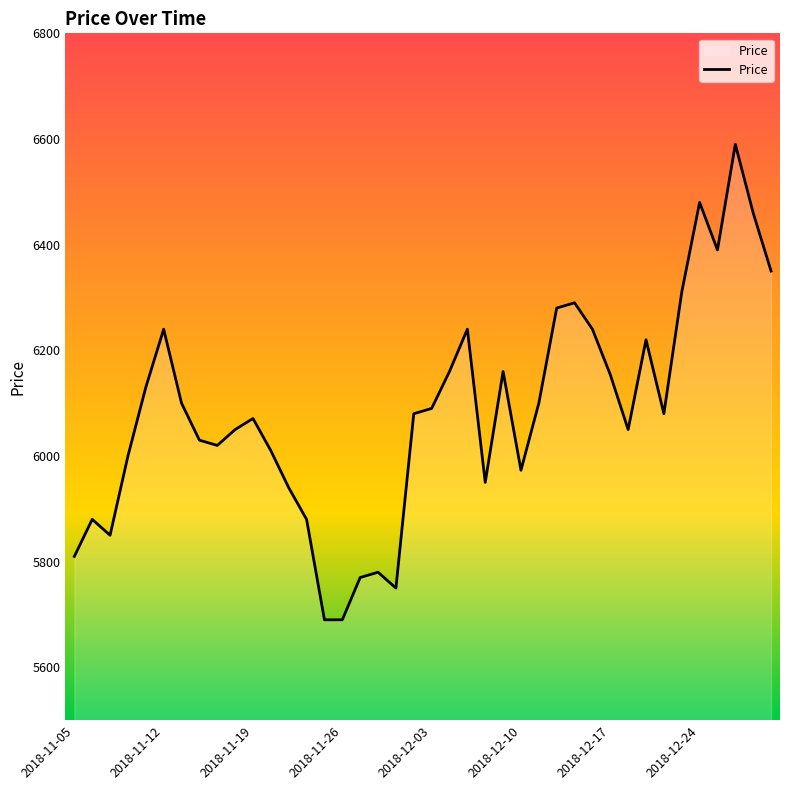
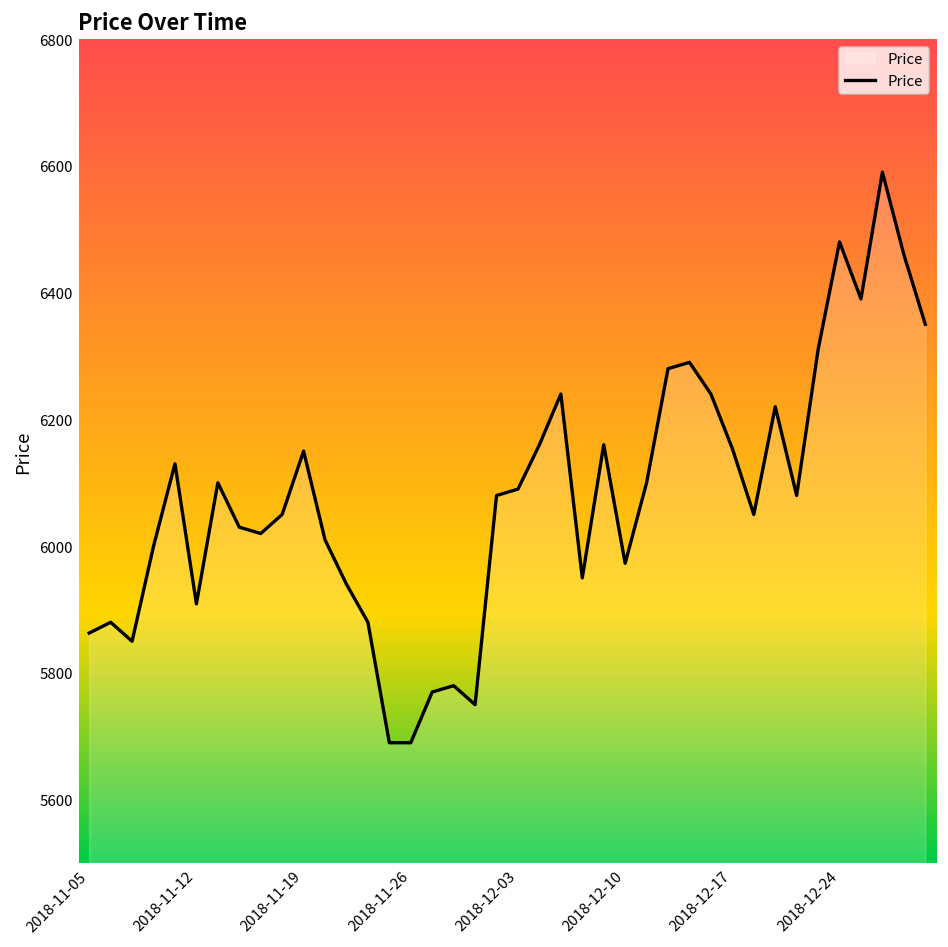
2018-11-05: 5810 -> 5860
2018-11-12: 6240 -> 5910
2018-11-19: 6070 -> 6150
